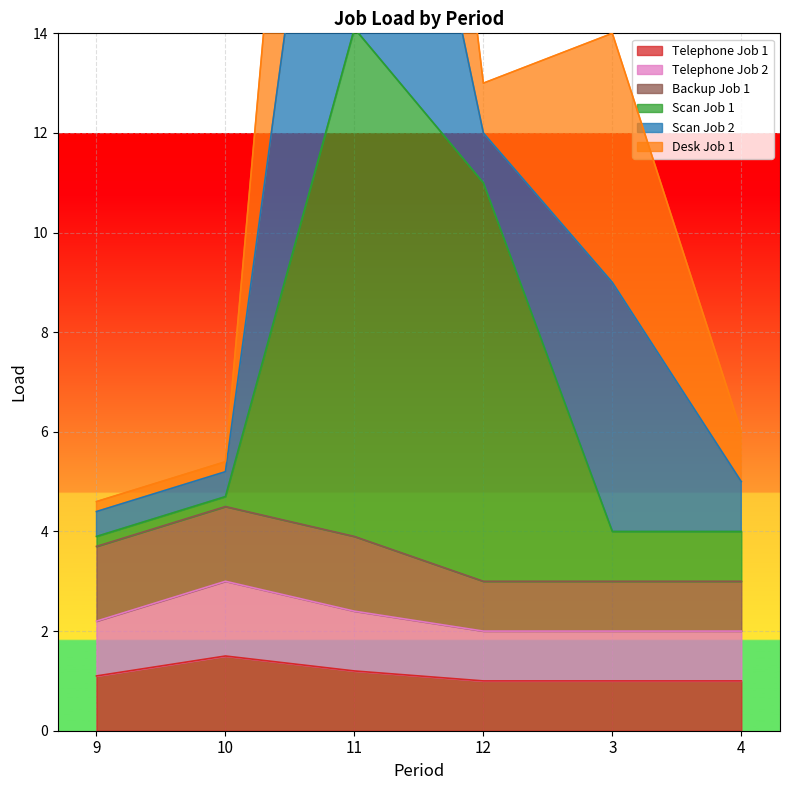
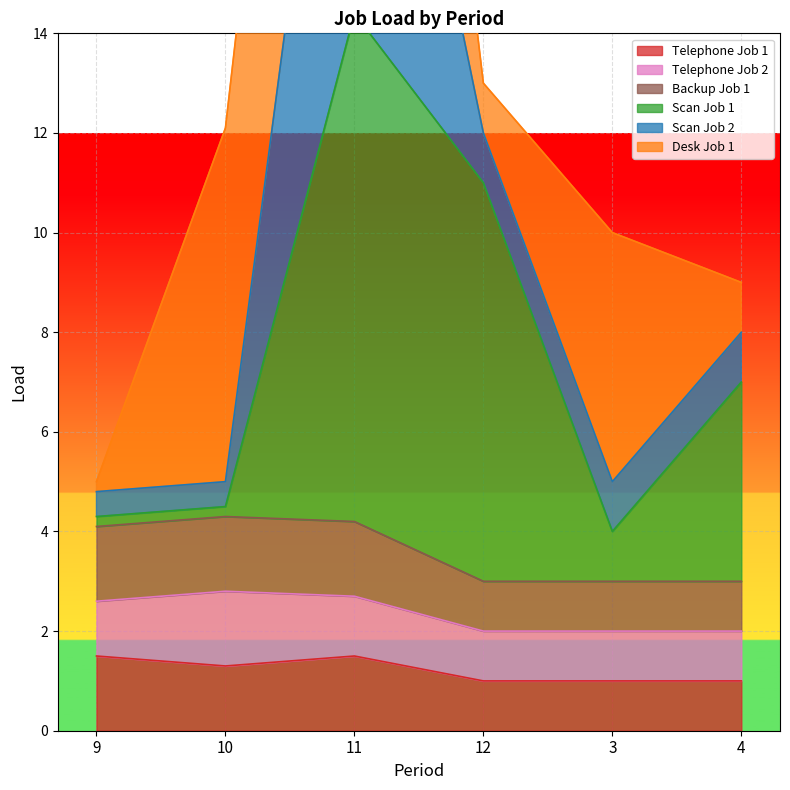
Telephone Job 1, 9: 1.1 -> 1.5
Telephone Job 1, 10: 1.5 -> 1.3
Desk Job 1, 10: 0.2 -> 7.1
Telephone Job 1, 11: 1.2 -> 1.5
Scan Job 2, 3: 5 -> 1
Scan Job 1, 4: 1 -> 4
